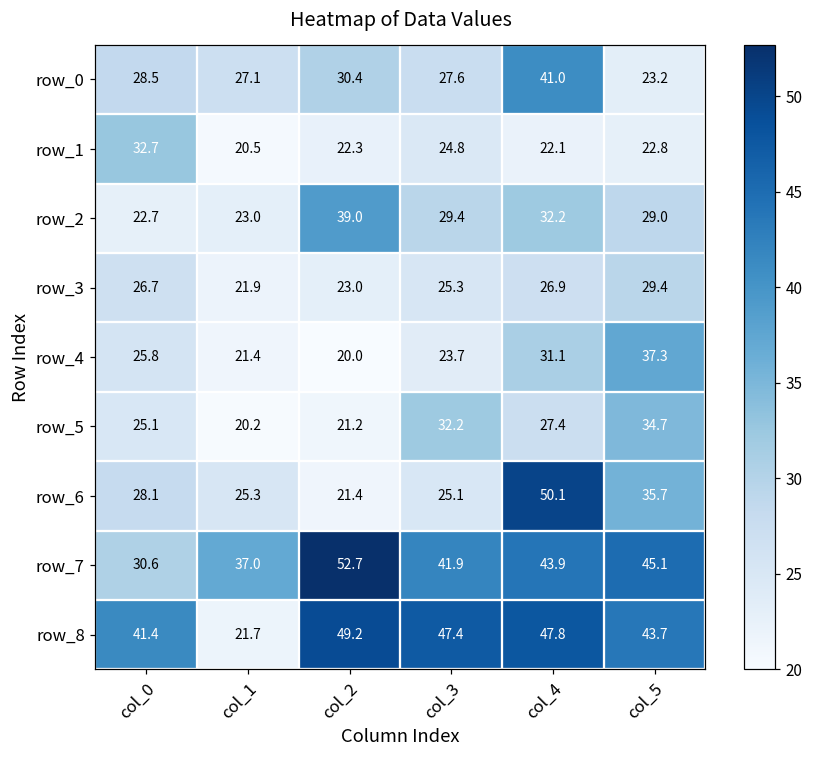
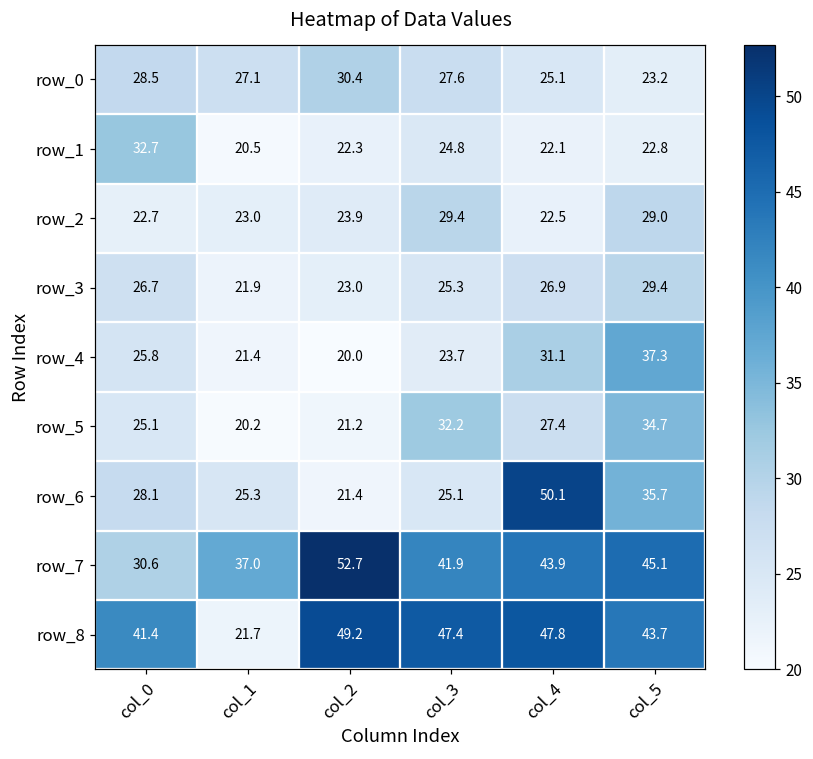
row_0, col_4: 41.0 -> 25.1
row_2, col_2: 39.0 -> 23.9
row_2, col_4: 32.2 -> 22.5
